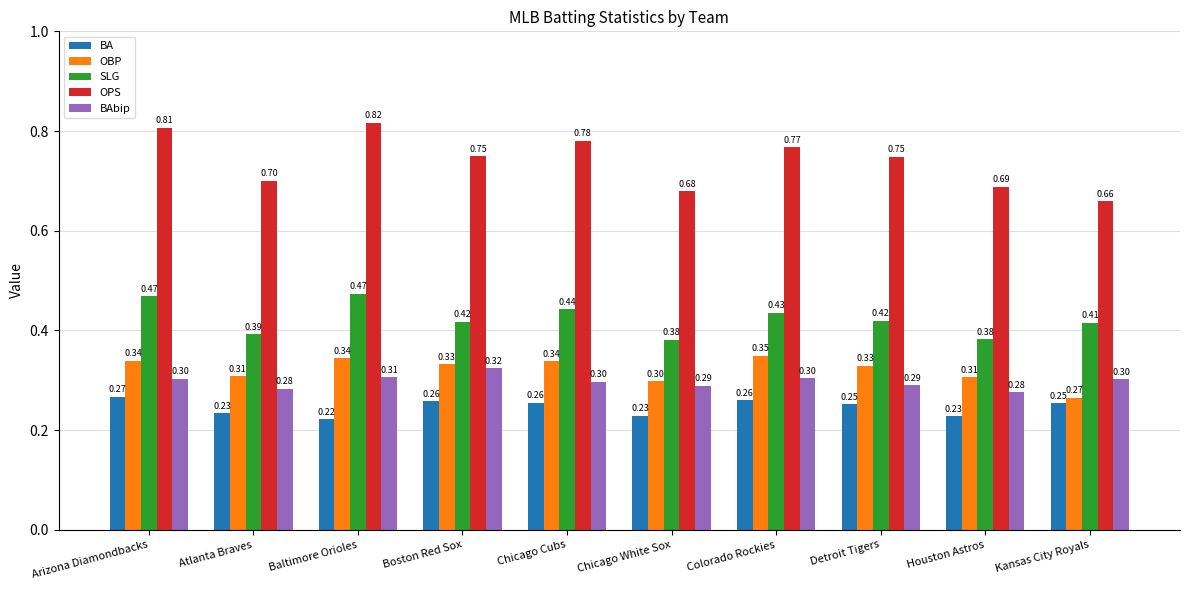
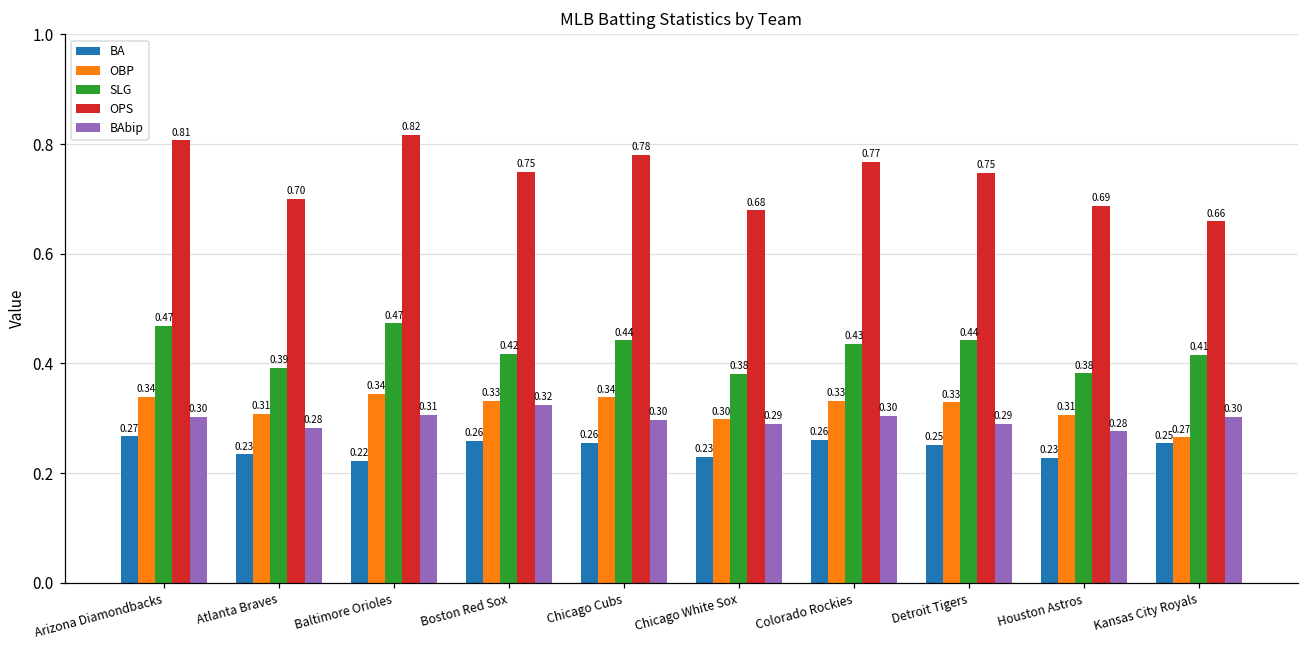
OBP, Colorado Rockies: 0.35 -> 0.33
SLG, Detroit Tigers: 0.42 -> 0.44
